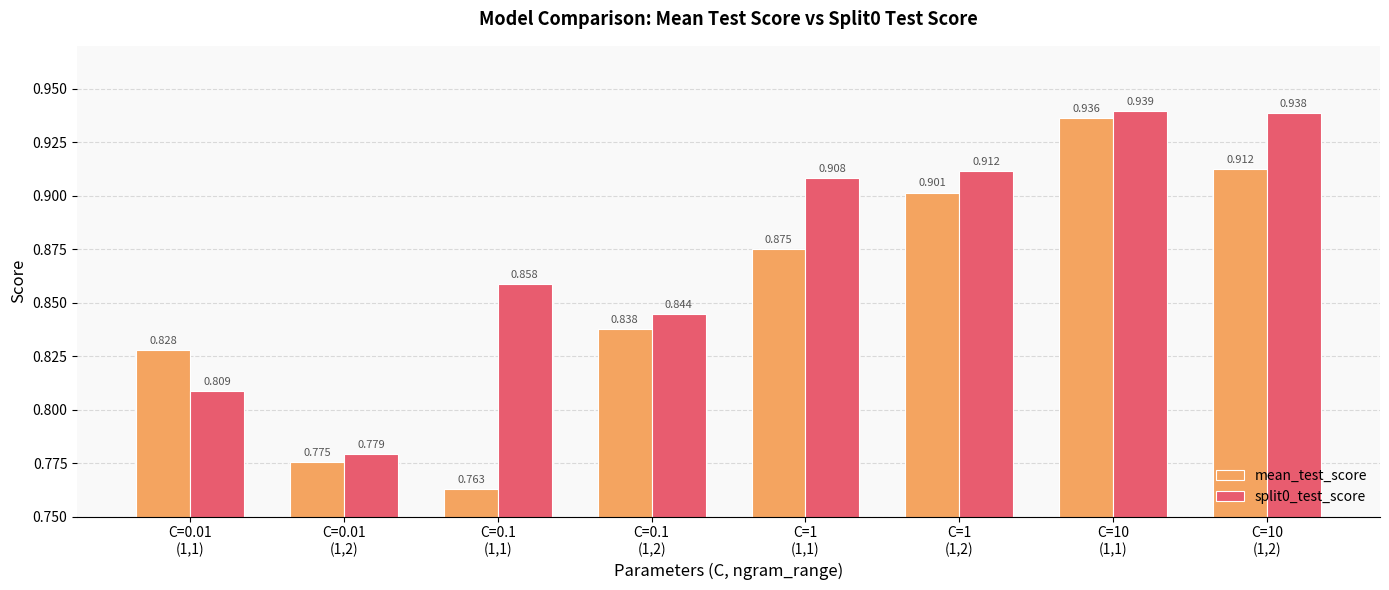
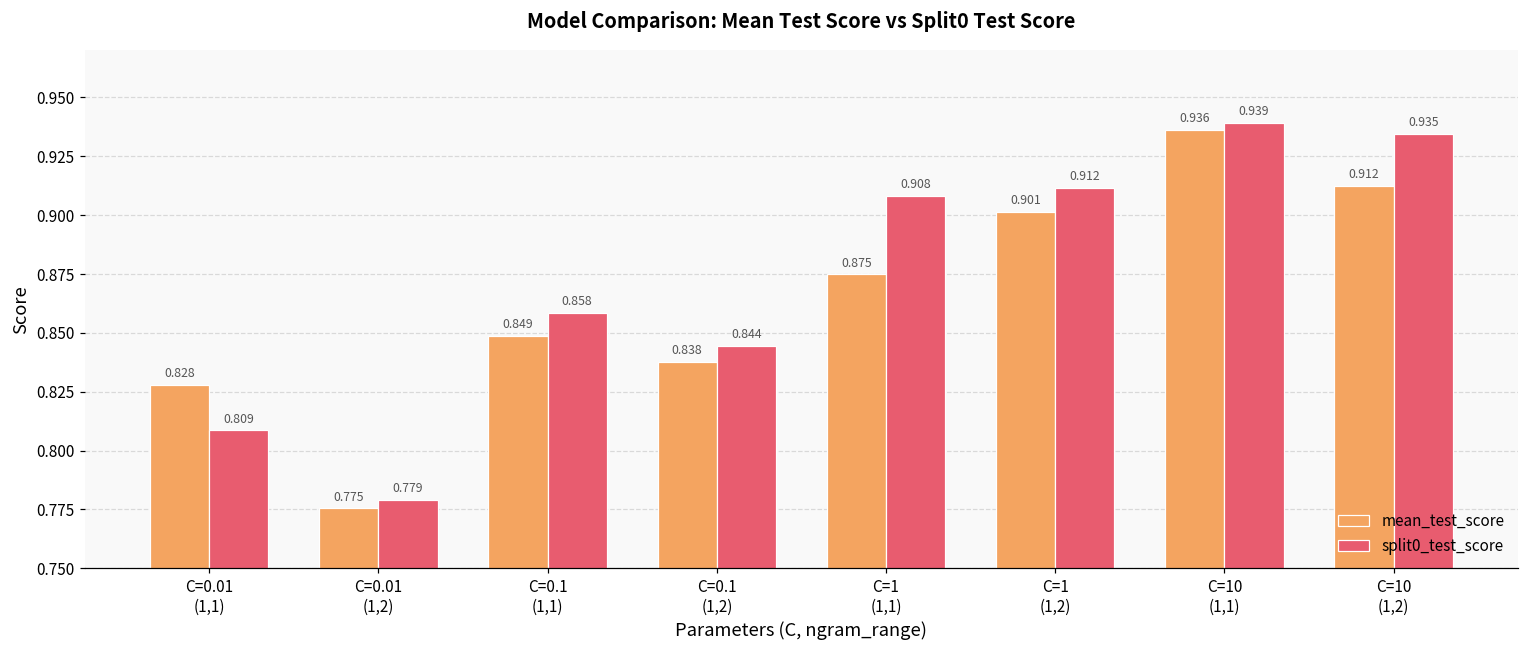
mean_test_score, C=0.1 (1,1): 0.763 -> 0.849
split0_test_score, C=10 (1,2): 0.938 -> 0.935
